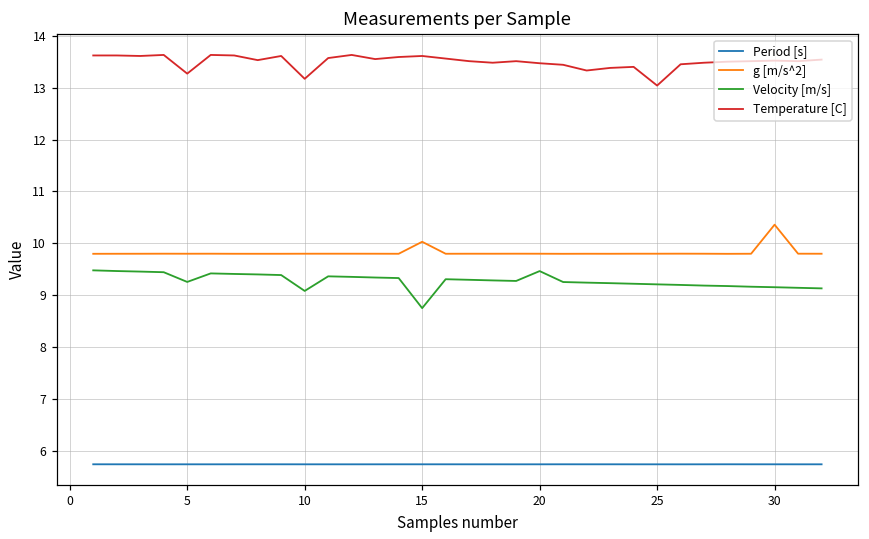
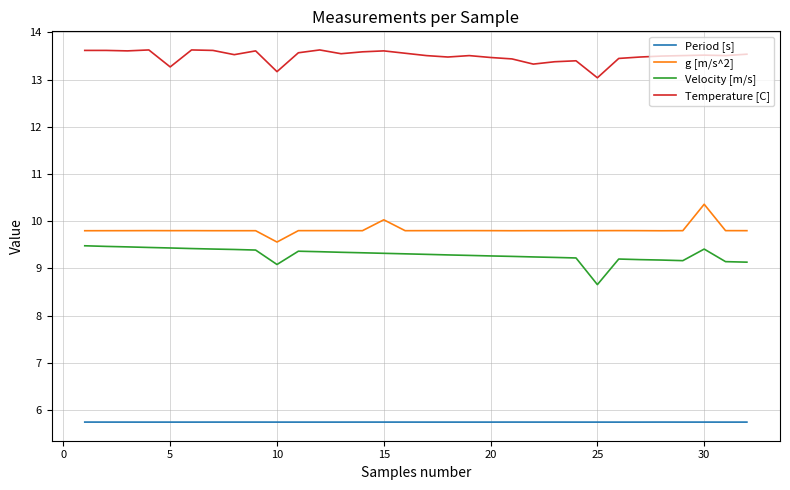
Velocity [m/s], 5: 9.3 -> 9.4
g [m/s^2], 10: 9.8 -> 9.6
Velocity [m/s], 15: 8.8 -> 9.3
Velocity [m/s], 20: 9.5 -> 9.3
Velocity [m/s], 25: 9.2 -> 8.7
Velocity [m/s], 30: 9.2 -> 9.4
